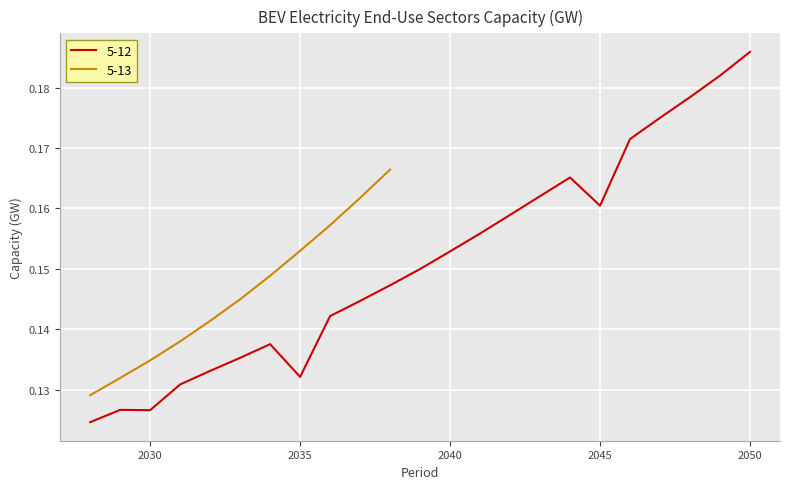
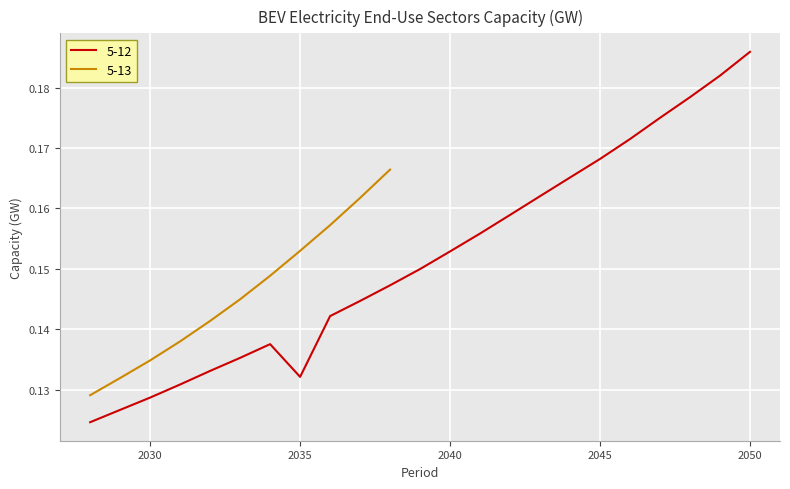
5-12, 2030: 0.127 -> 0.129
5-12, 2045: 0.160 -> 0.168
